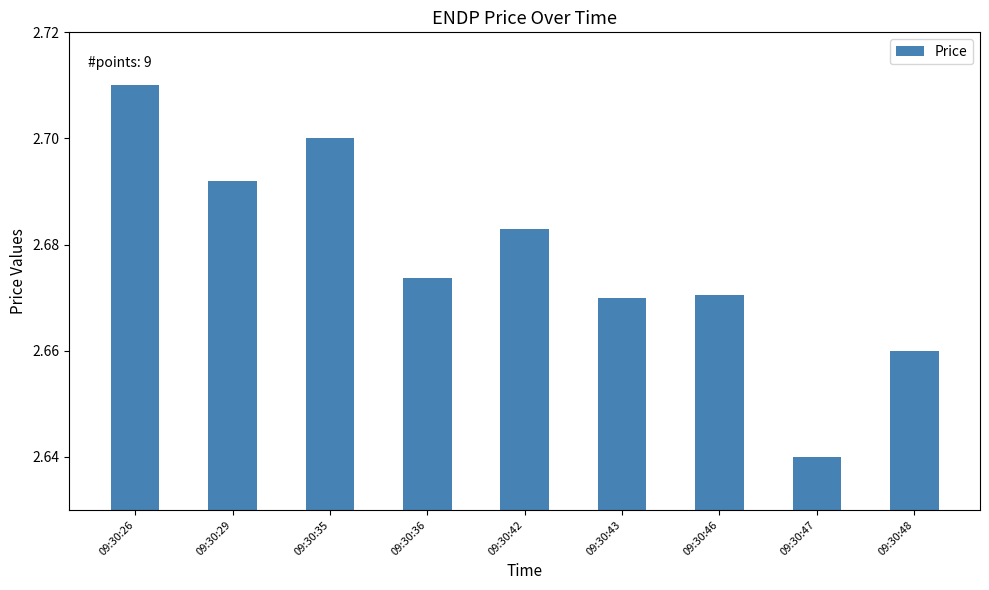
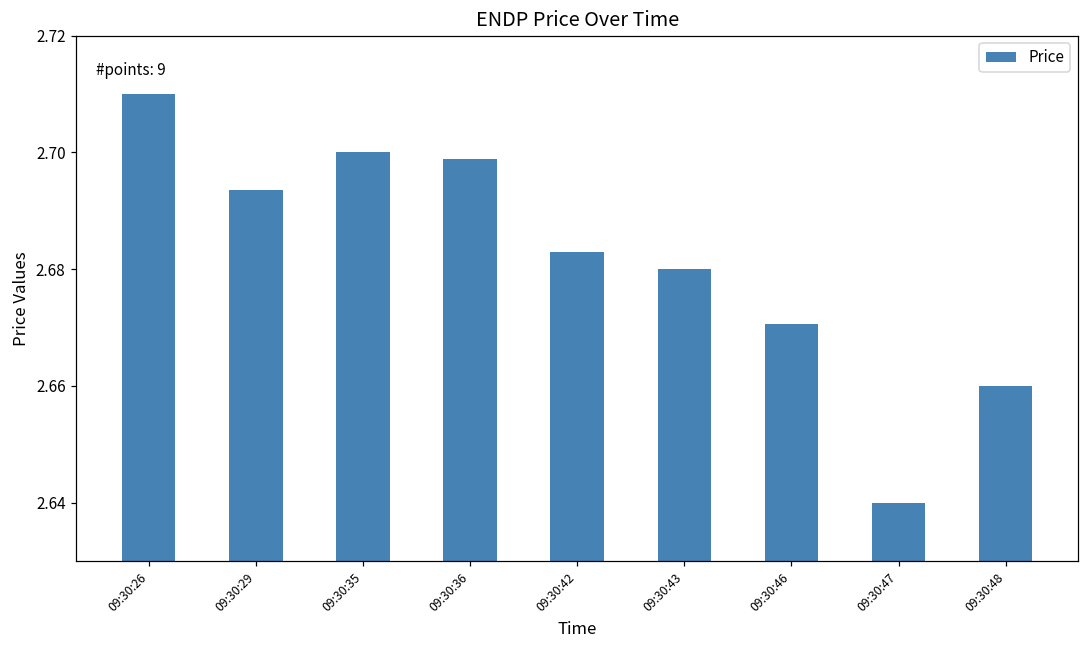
09:30:29: 2.692 -> 2.694
09:30:36: 2.674 -> 2.699
09:30:43: 2.67 -> 2.68
